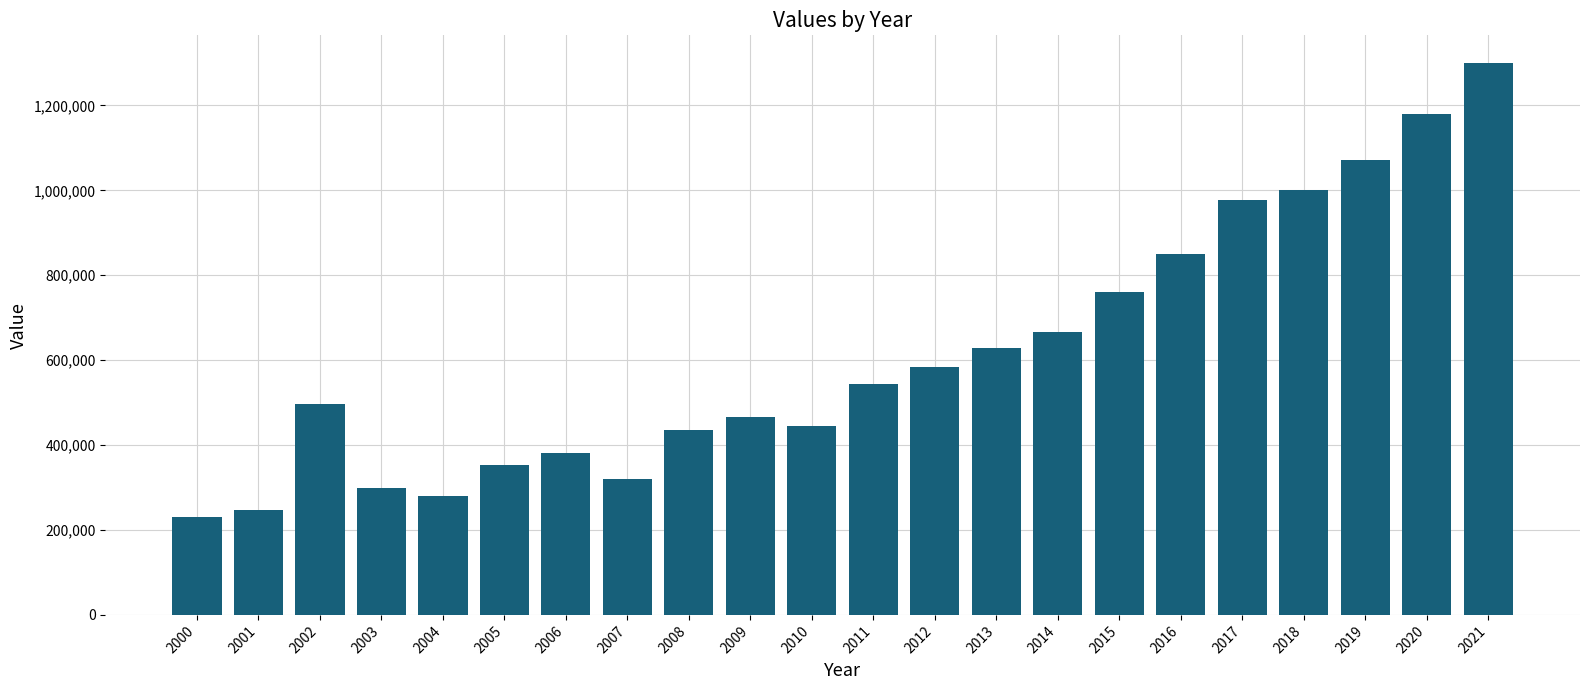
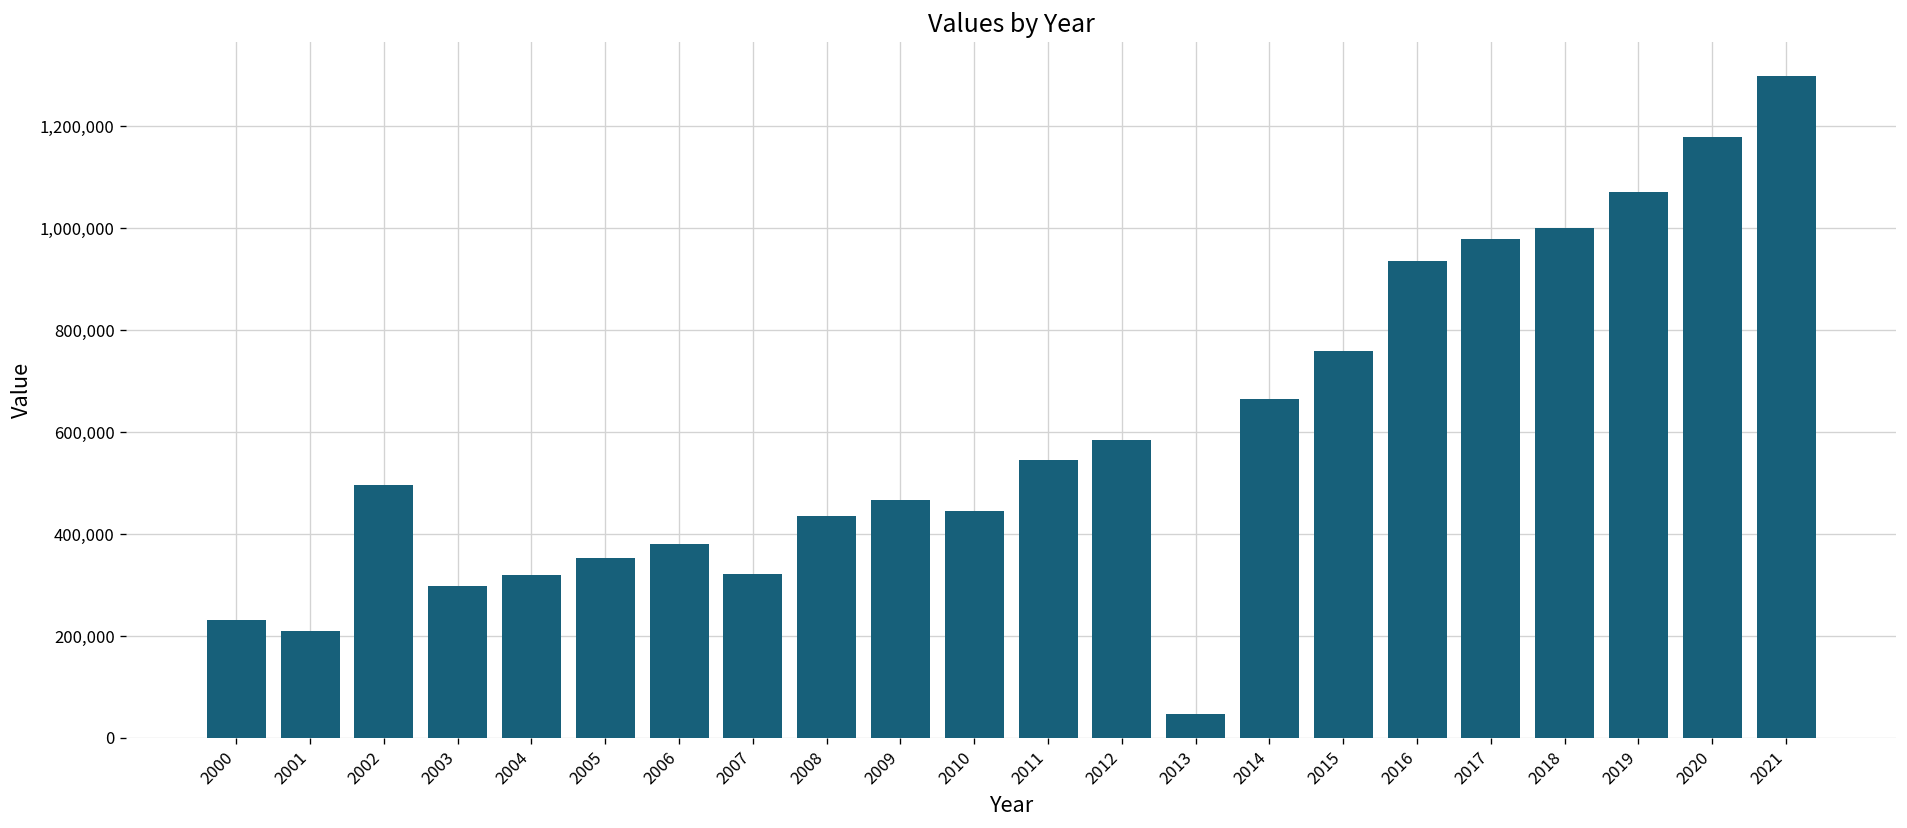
2001: 250,000 -> 210,000
2004: 280,000 -> 320,000
2013: 630,000 -> 50,000
2016: 850,000 -> 940,000
